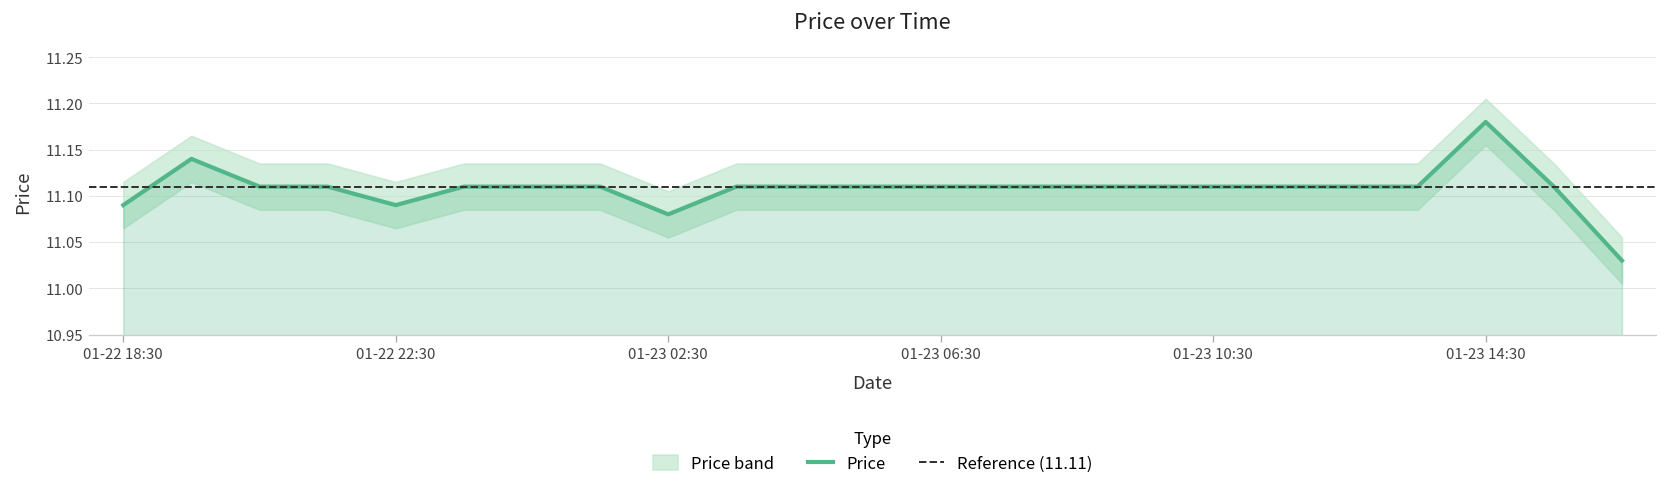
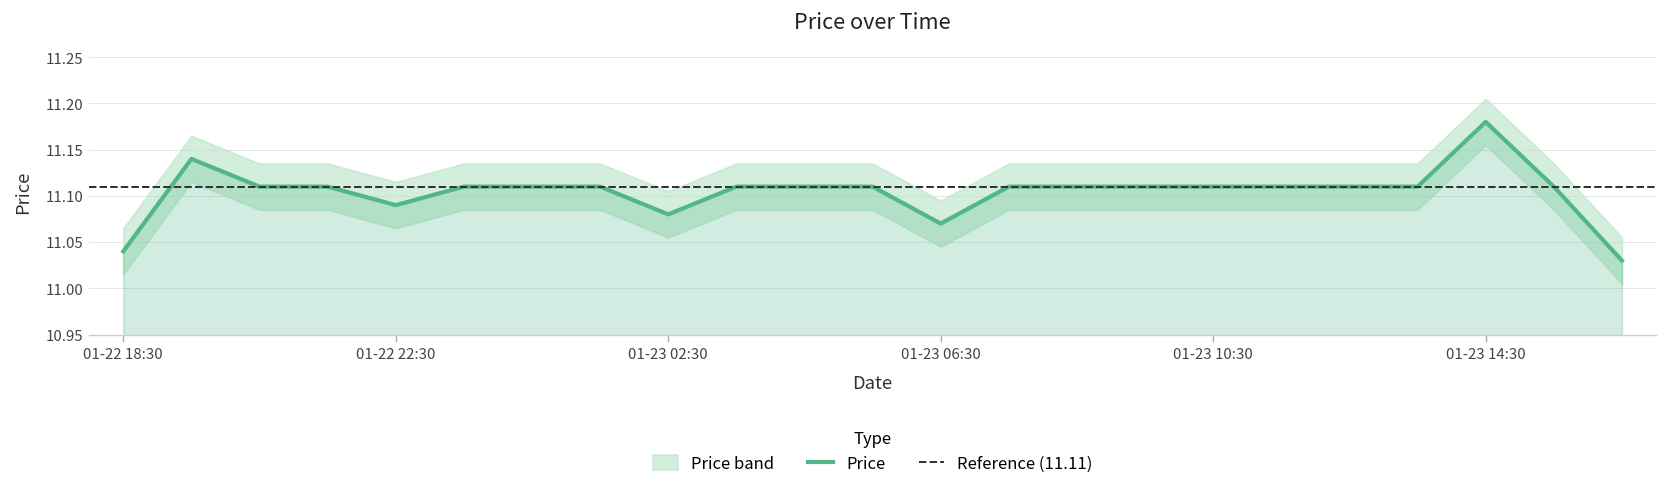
Price, 01-22 18:30: 11.09 -> 11.04
Price, 01-23 06:30: 11.11 -> 11.07
